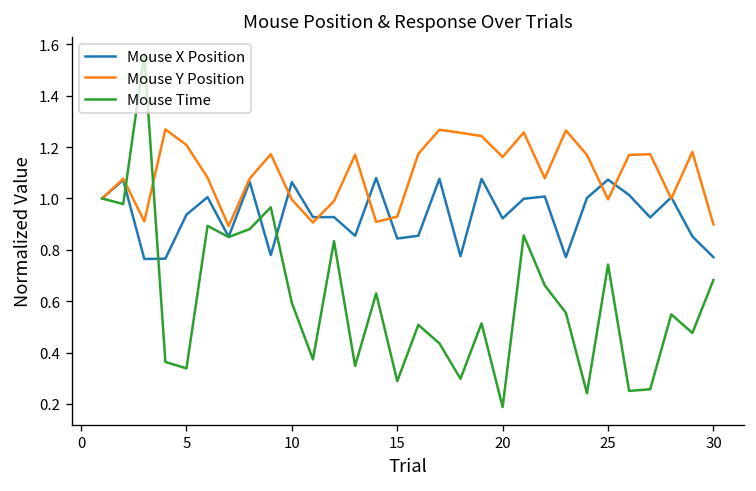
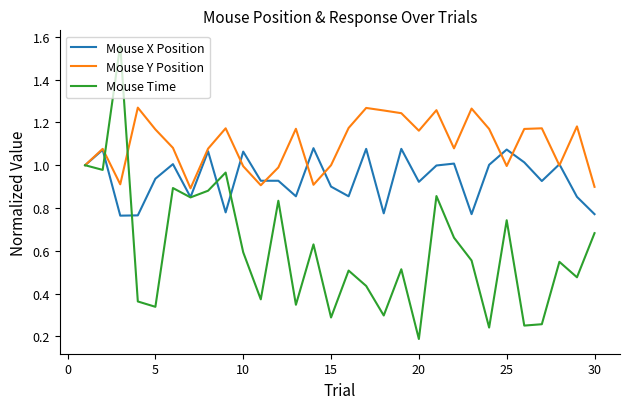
Mouse Y Position, 5: 1.21 -> 1.17
Mouse X Position, 15: 0.84 -> 0.90
Mouse Y Position, 15: 0.93 -> 1.00
